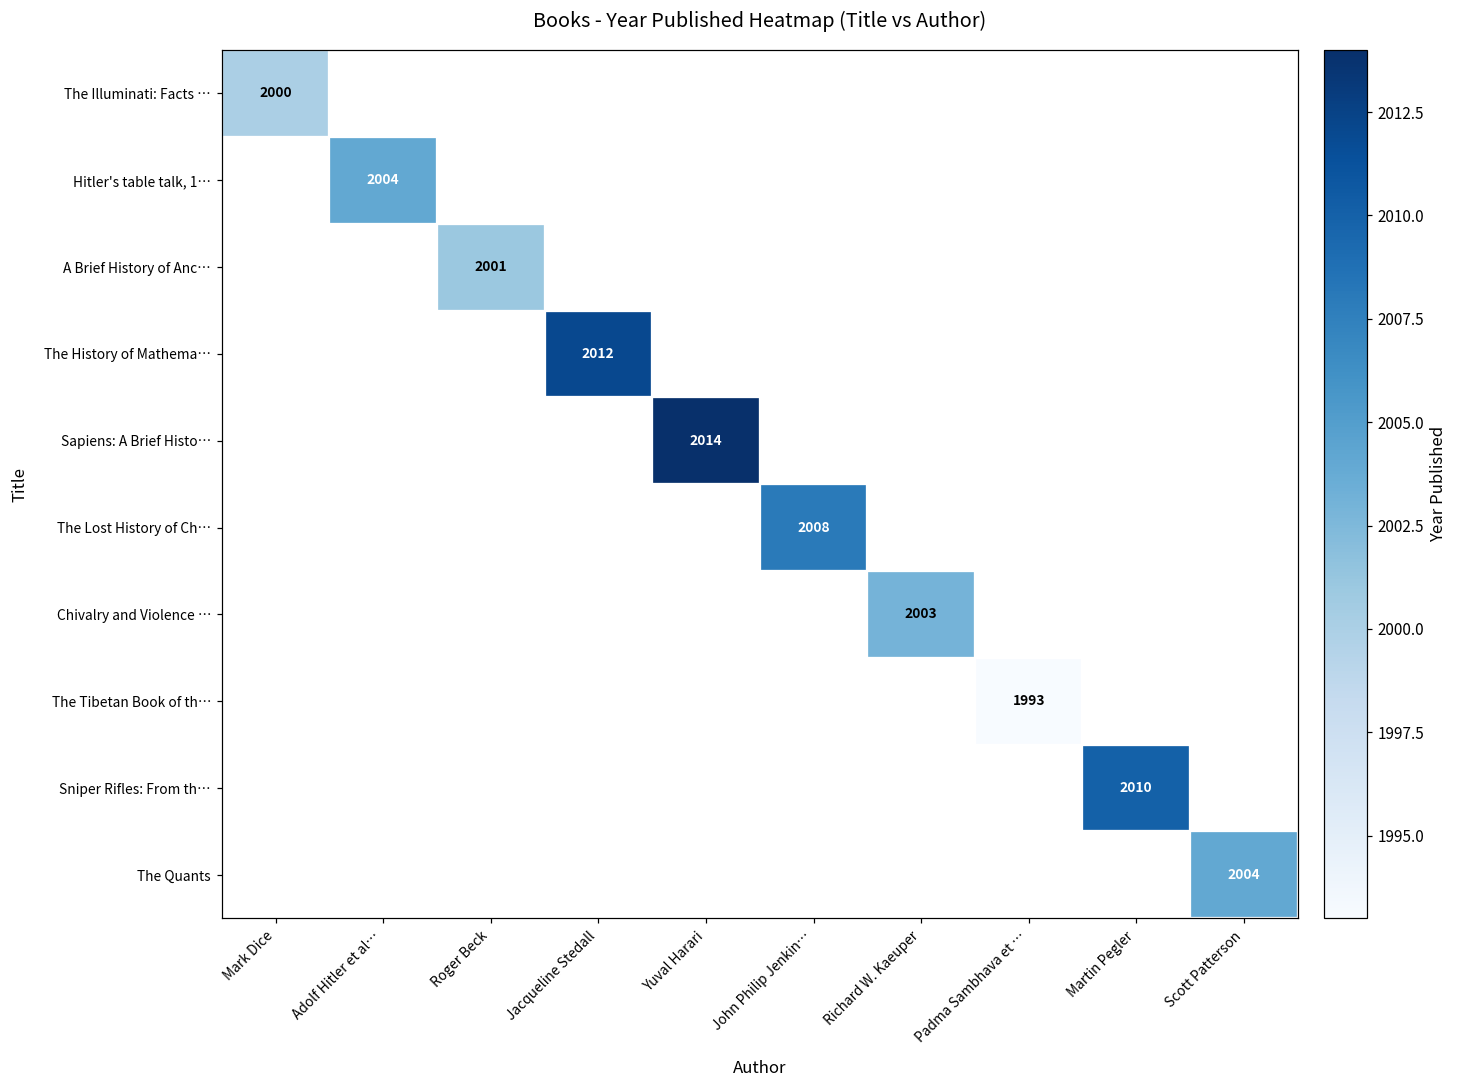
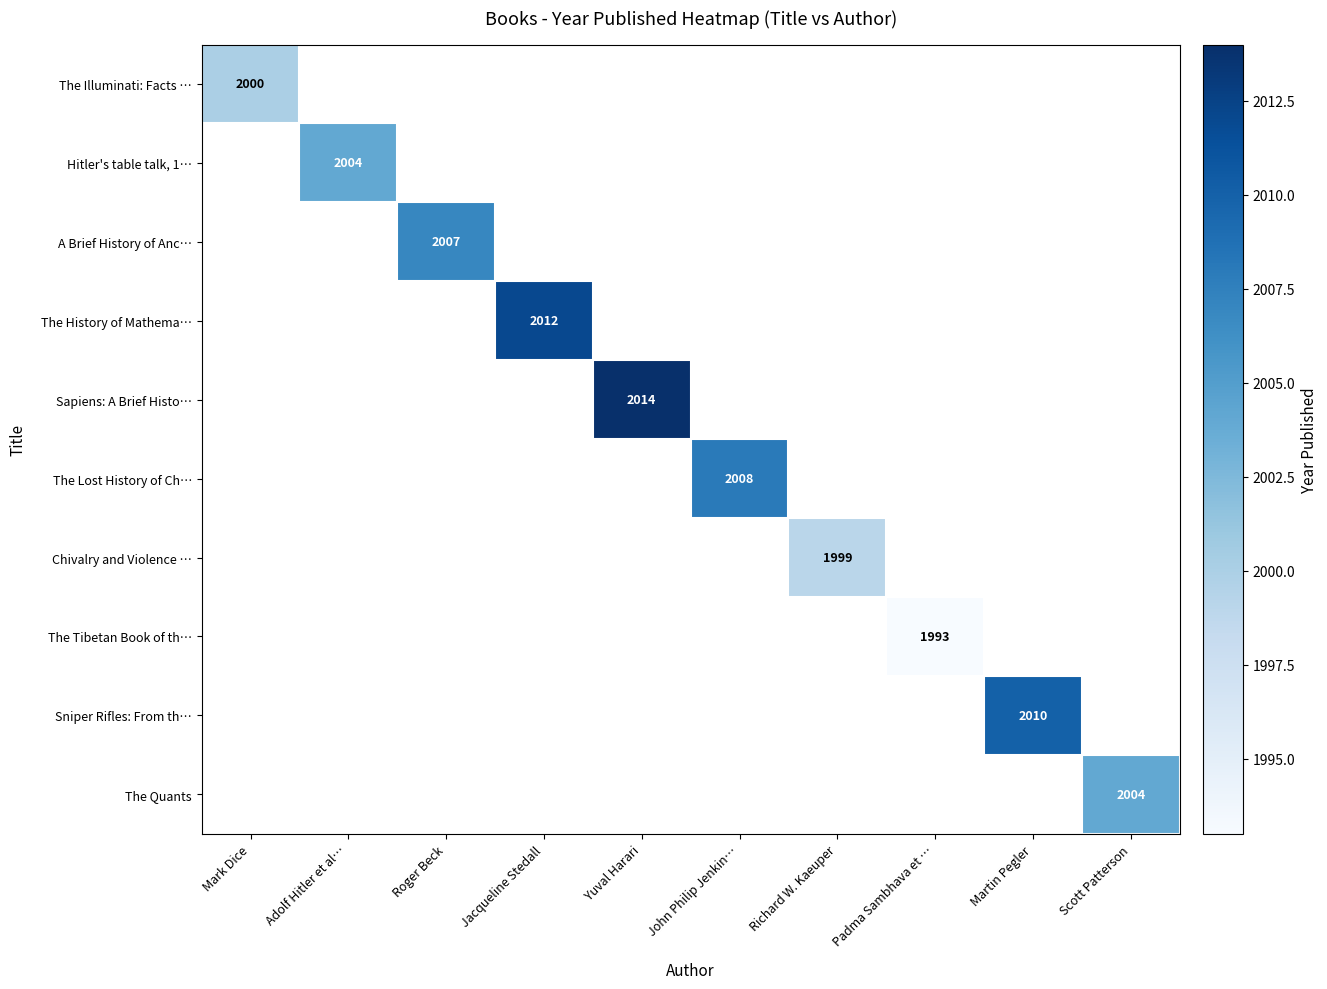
A Brief History of Anc…, Roger Beck: 2001 -> 2007
Chivalry and Violence …, Richard W. Kaeuper: 2003 -> 1999
